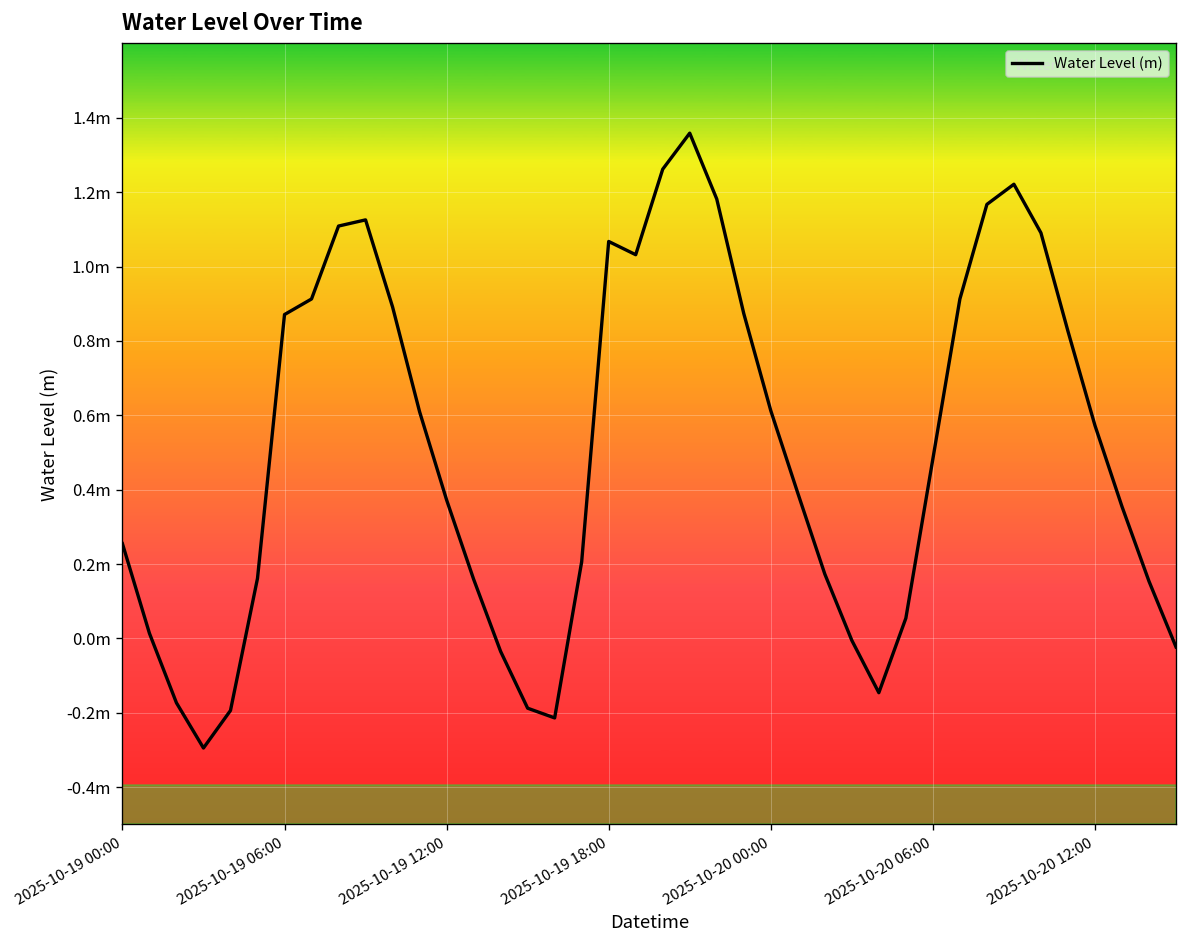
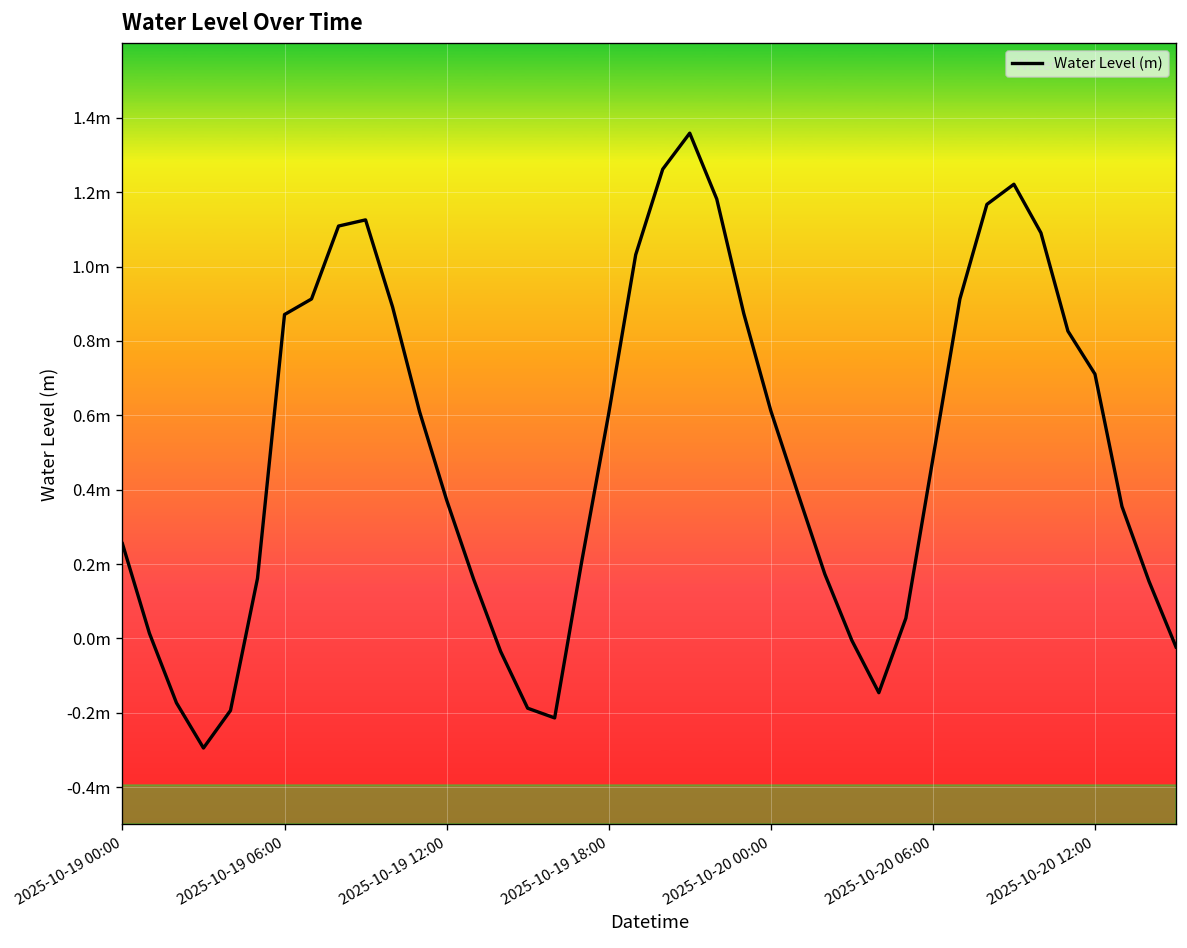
2025-10-19 18:00: 1.07m -> 0.60m
2025-10-20 12:00: 0.57m -> 0.71m
